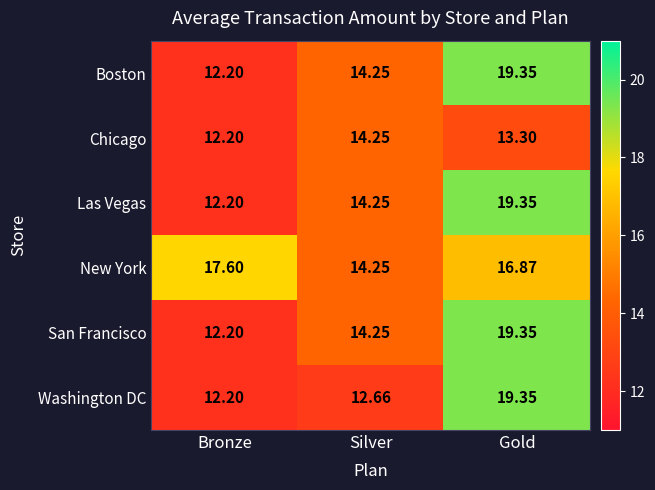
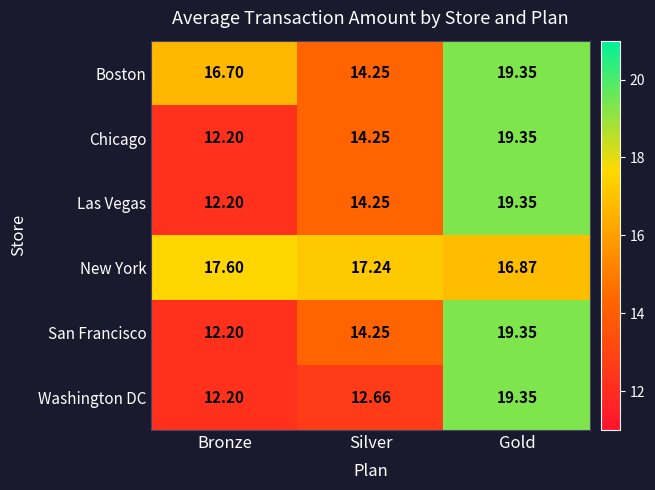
Boston, Bronze: 12.20 -> 16.70
Chicago, Gold: 13.30 -> 19.35
New York, Silver: 14.25 -> 17.24
